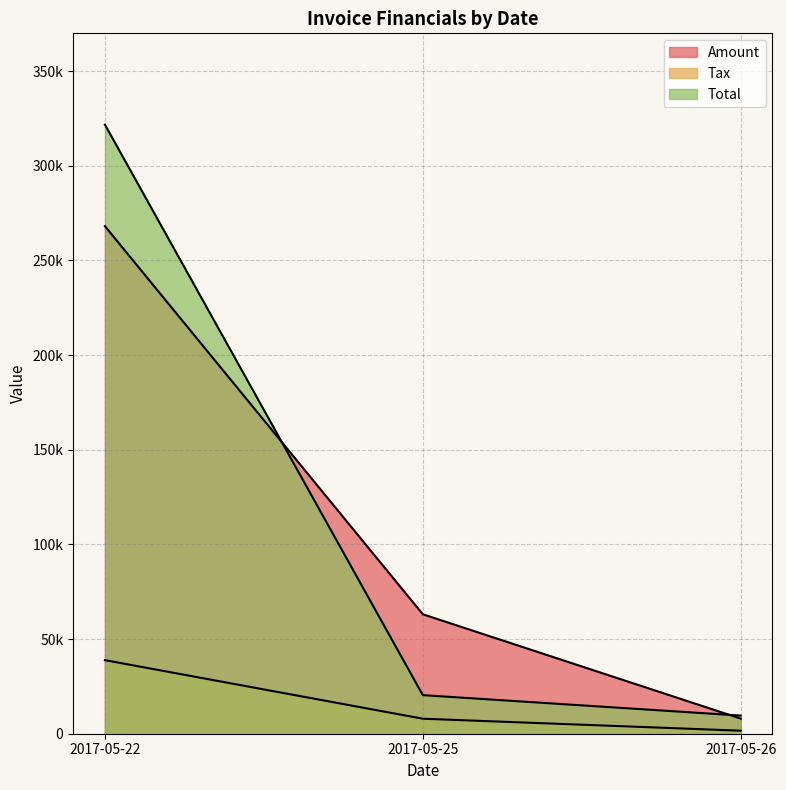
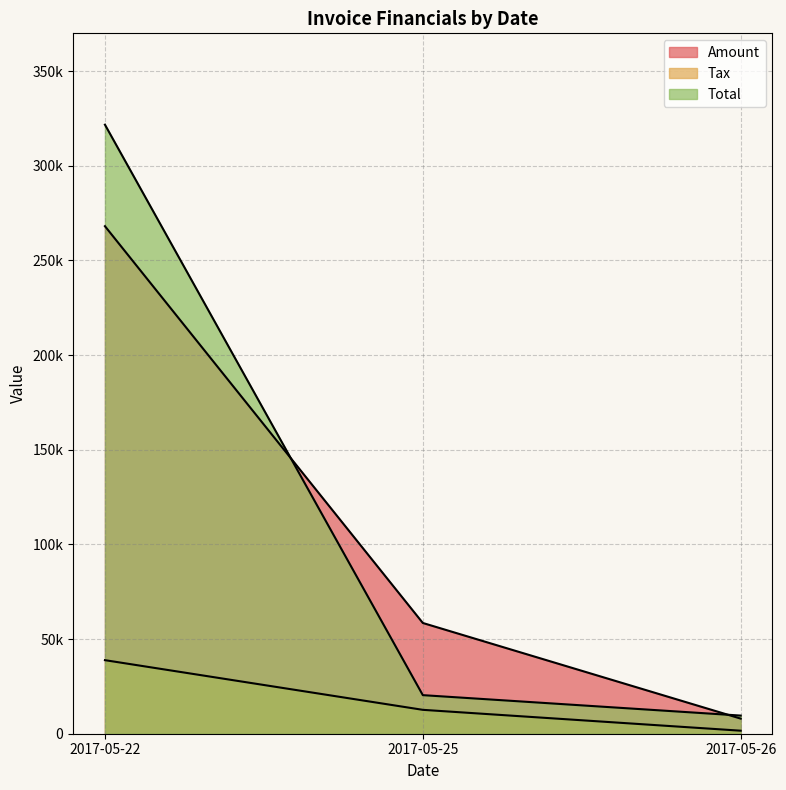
Amount, 2017-05-25: 63000 -> 59000
Tax, 2017-05-25: 8000 -> 13000
